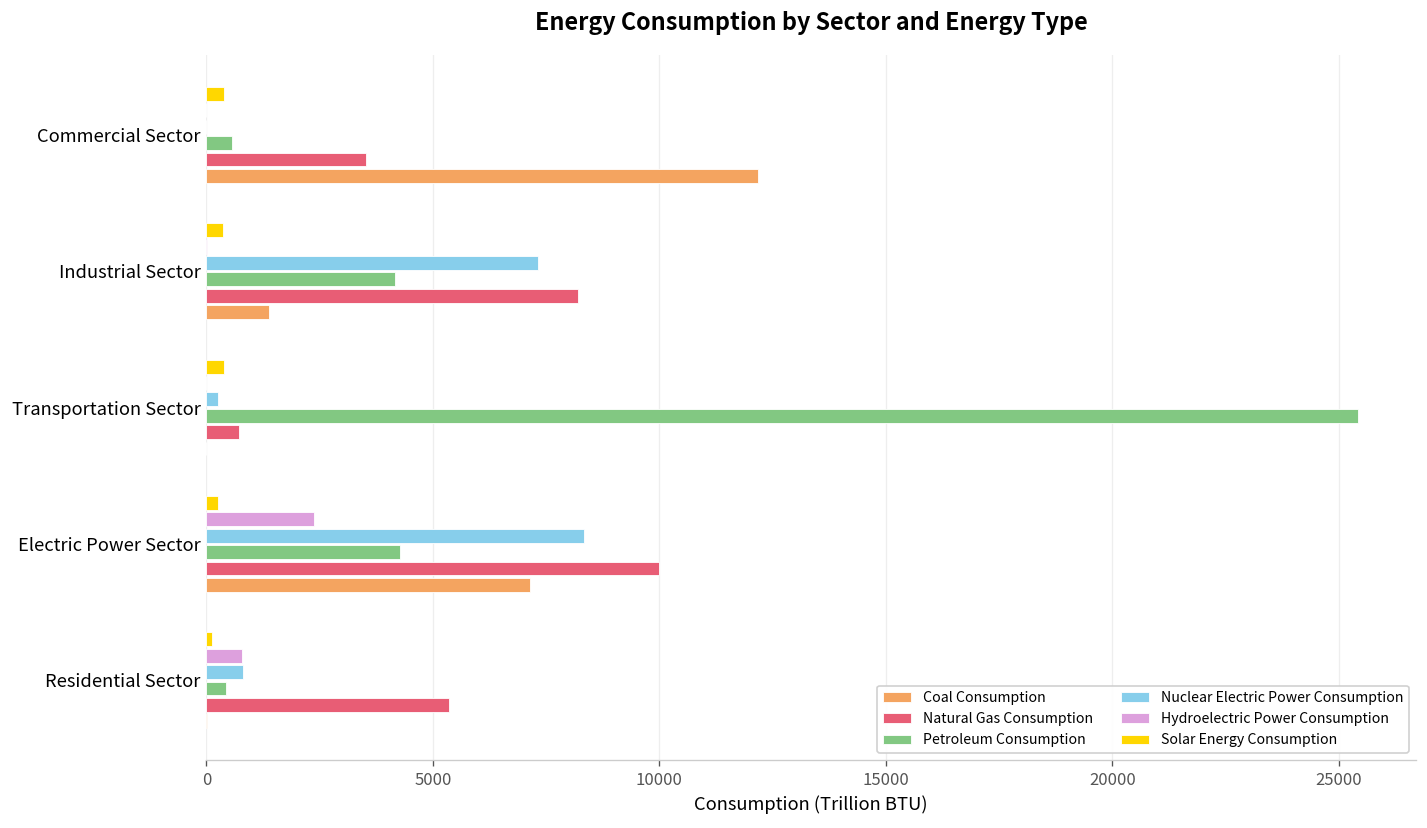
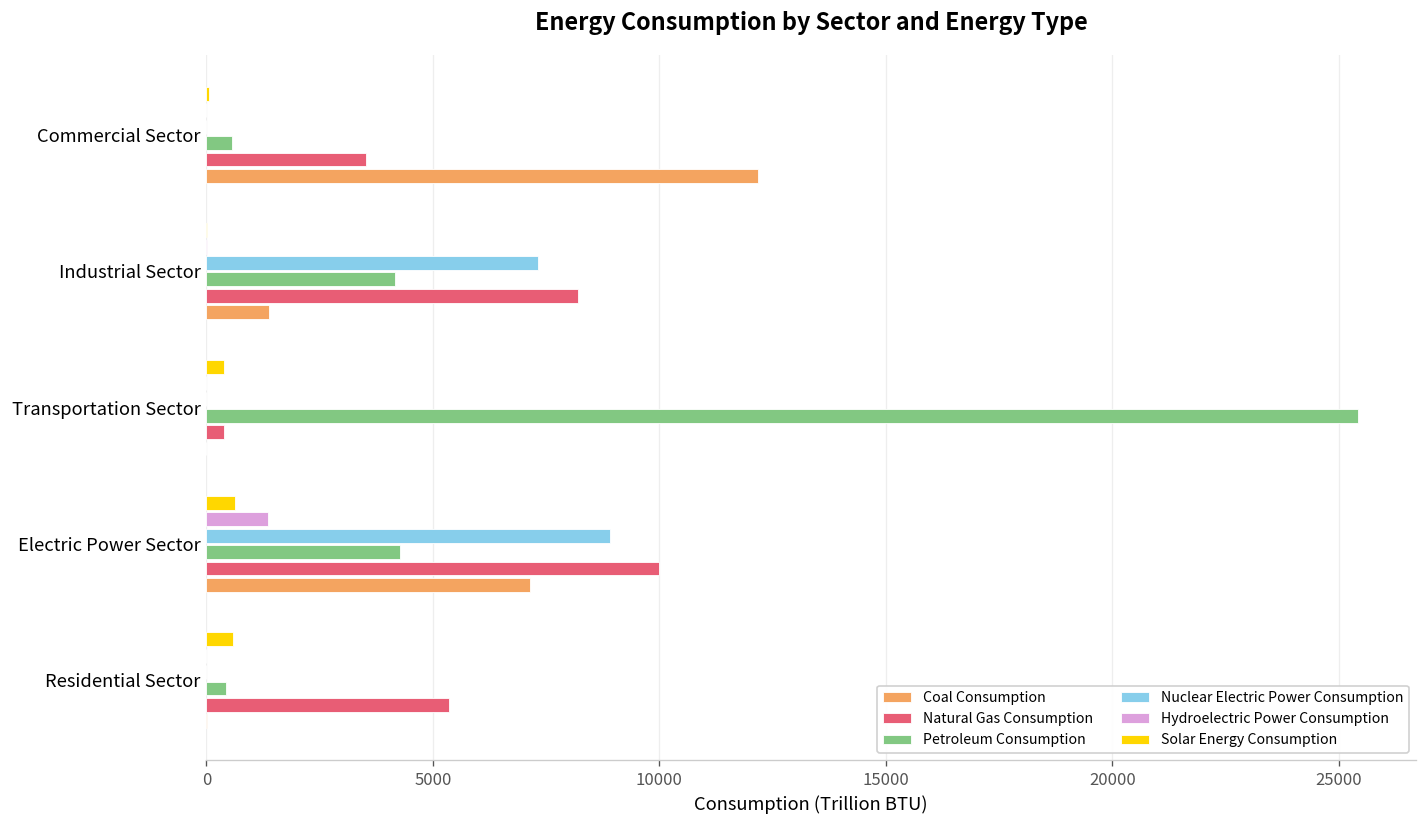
Solar Energy Consumption, Commercial Sector: 400 -> 100
Solar Energy Consumption, Industrial Sector: 400 -> 0
Nuclear Electric Power Consumption, Transportation Sector: 300 -> 0
Natural Gas Consumption, Transportation Sector: 700 -> 400
Solar Energy Consumption, Electric Power Sector: 200 -> 600
Hydroelectric Power Consumption, Electric Power Sector: 2400 -> 1400
Nuclear Electric Power Consumption, Electric Power Sector: 8300 -> 8900
Solar Energy Consumption, Residential Sector: 100 -> 600
Hydroelectric Power Consumption, Residential Sector: 800 -> 0
Nuclear Electric Power Consumption, Residential Sector: 800 -> 0
